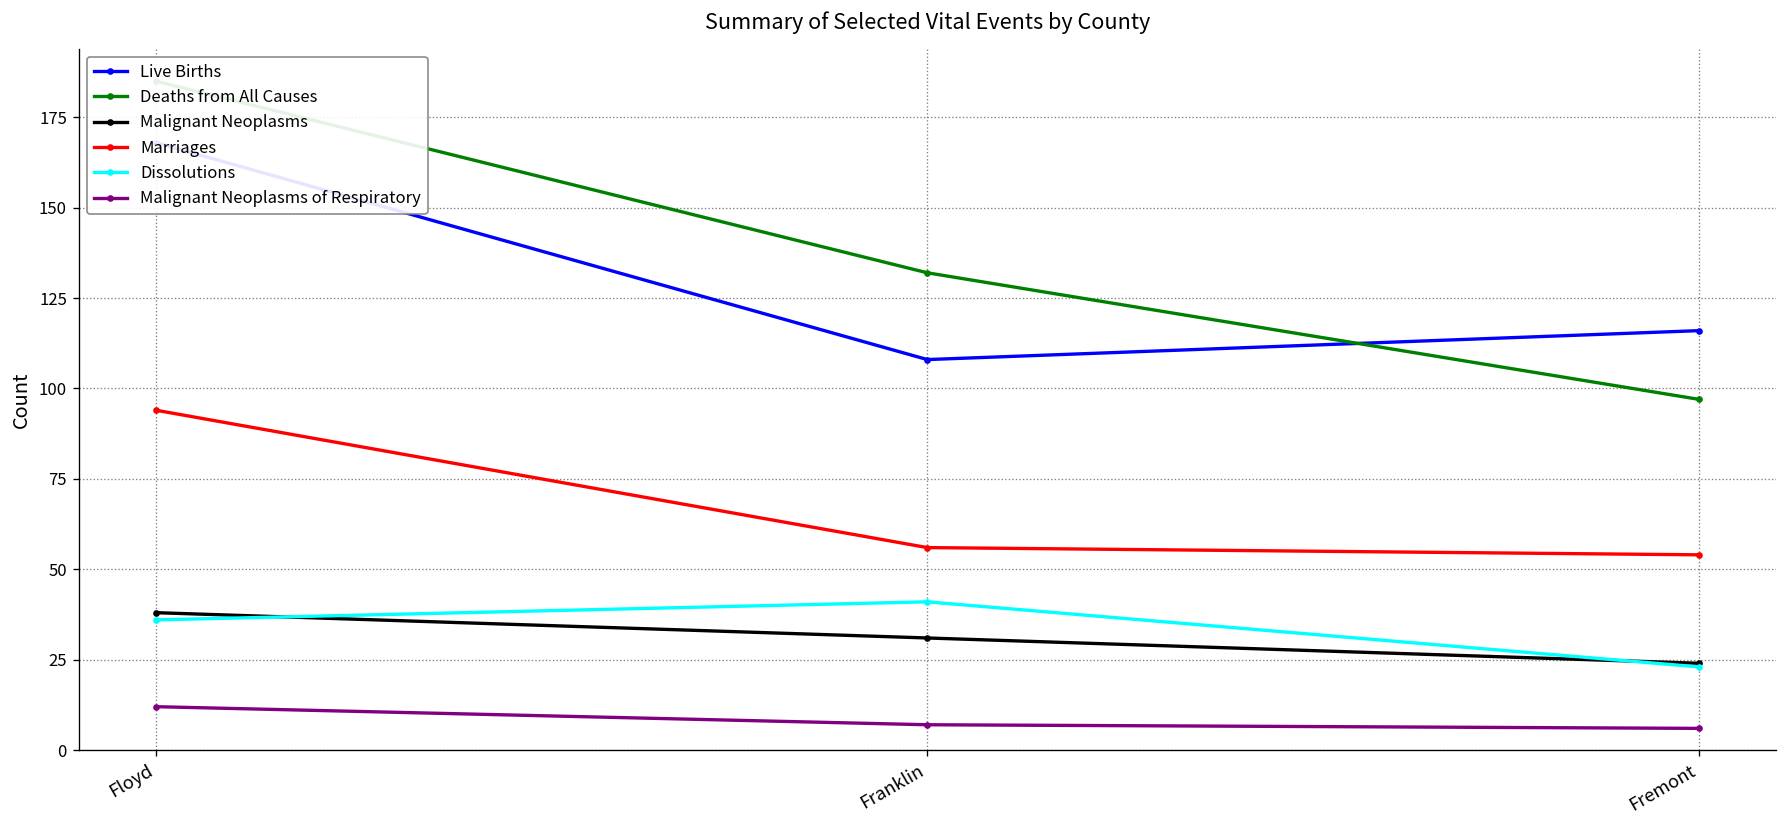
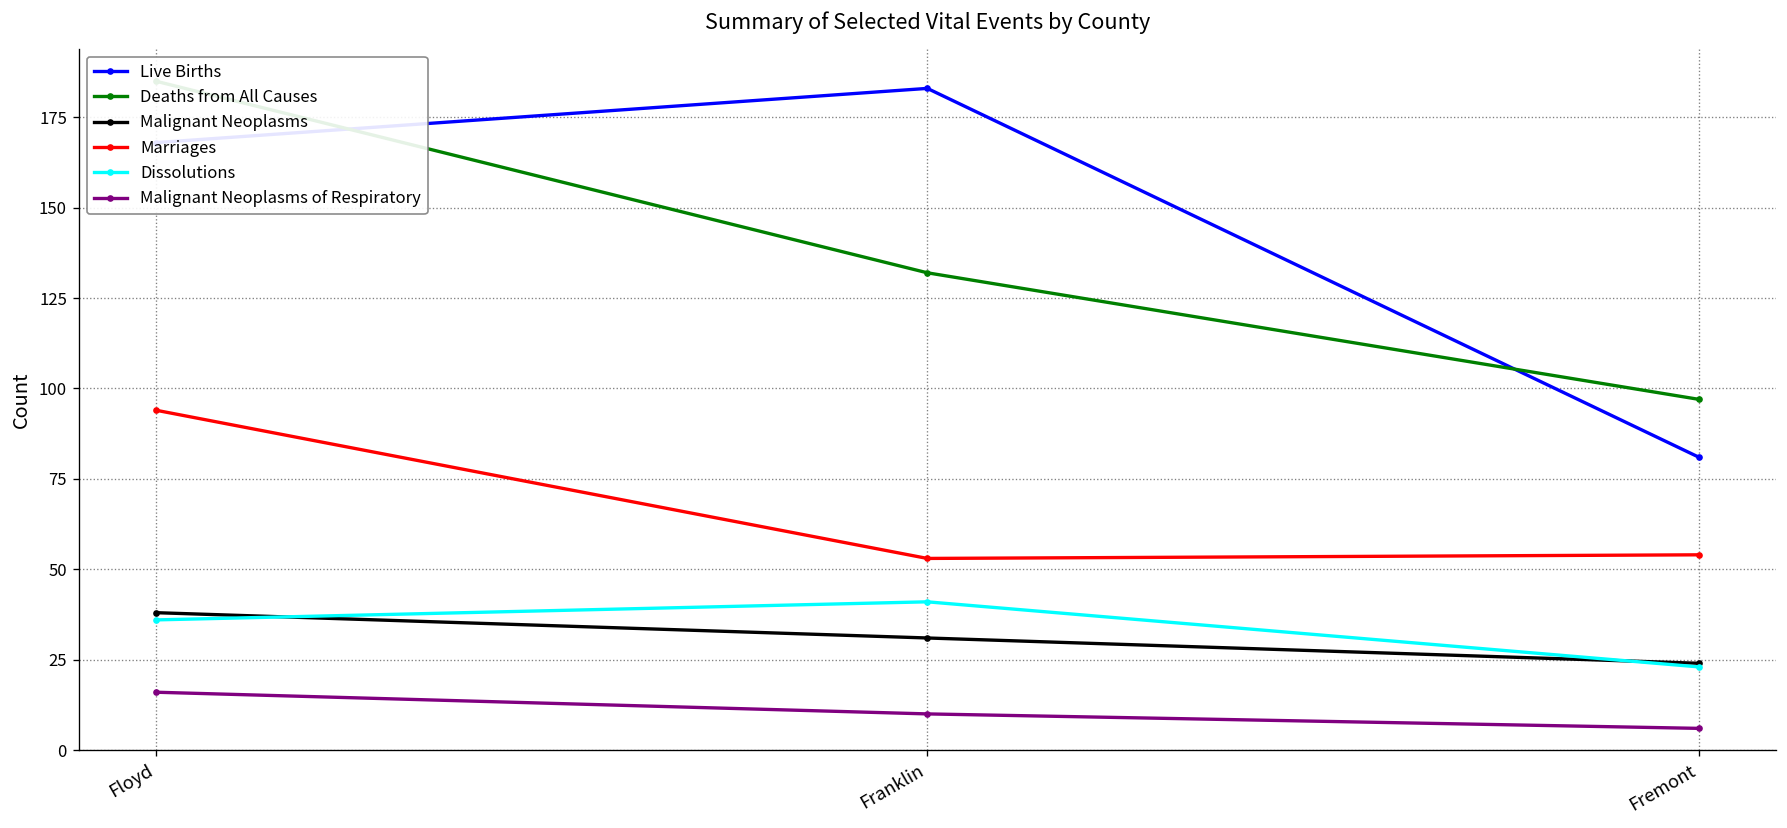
Malignant Neoplasms of Respiratory, Floyd: 12 -> 16
Live Births, Franklin: 108 -> 183
Marriages, Franklin: 56 -> 53
Malignant Neoplasms of Respiratory, Franklin: 7 -> 10
Live Births, Fremont: 116 -> 81
